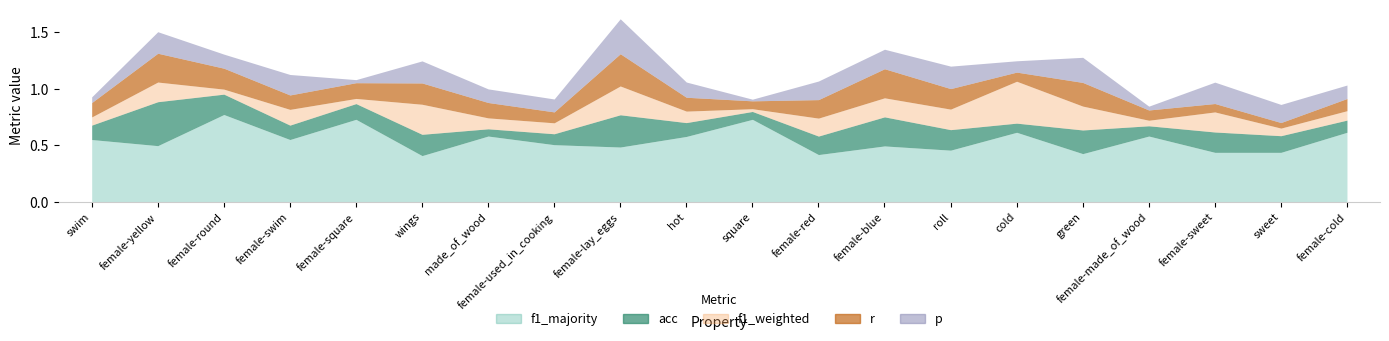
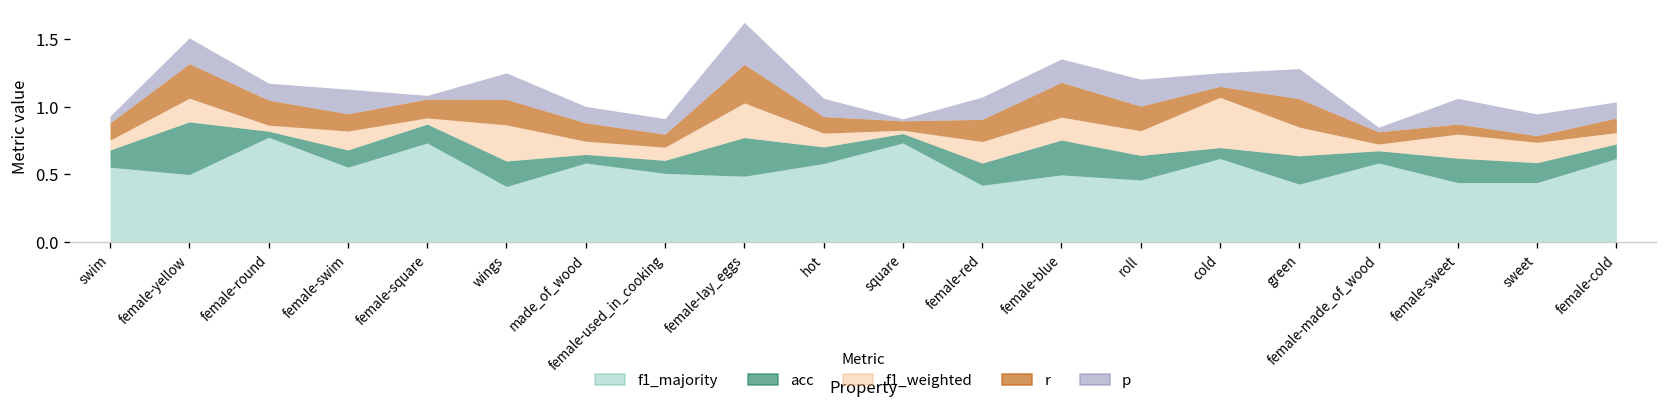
acc, female-round: 0.18 -> 0.04
f1_weighted, sweet: 0.07 -> 0.15
